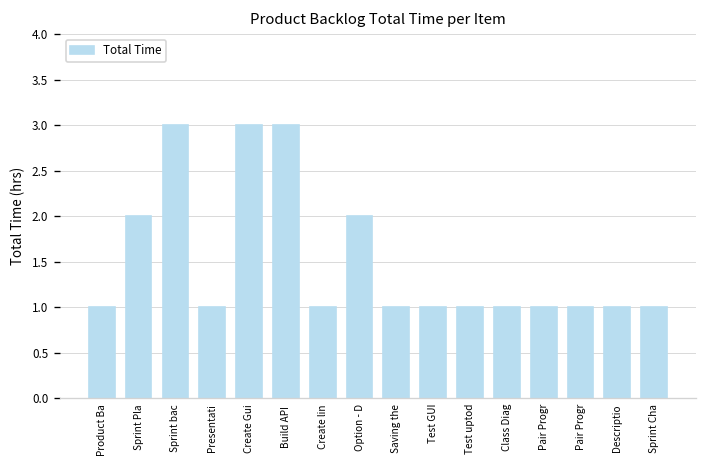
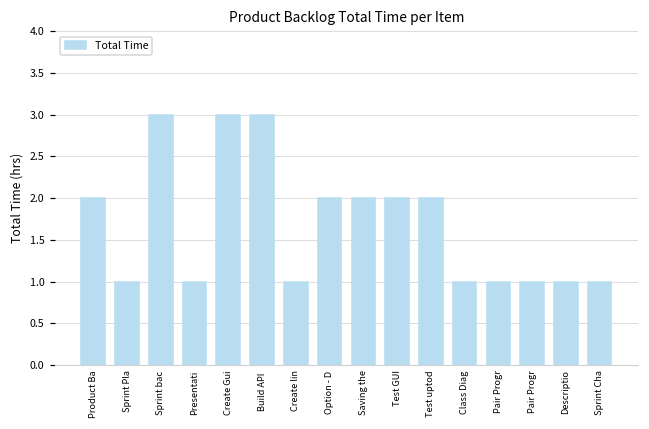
Product Ba: 1 -> 2
Sprint Pla: 2 -> 1
Saving the: 1 -> 2
Test GUI: 1 -> 2
Test uptod: 1 -> 2
